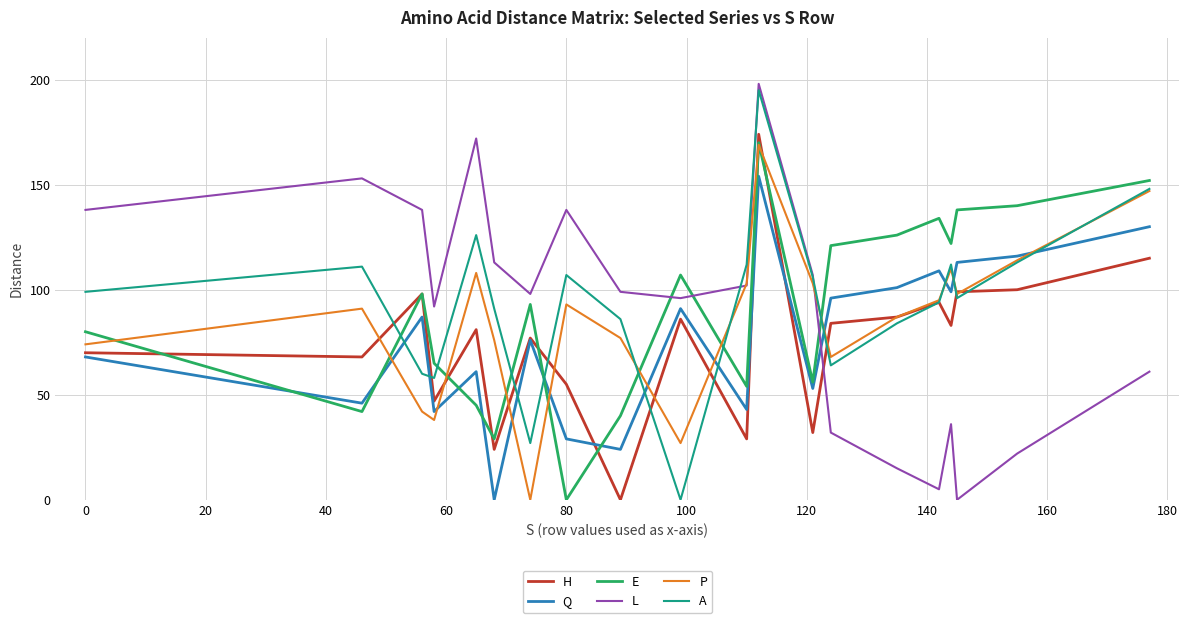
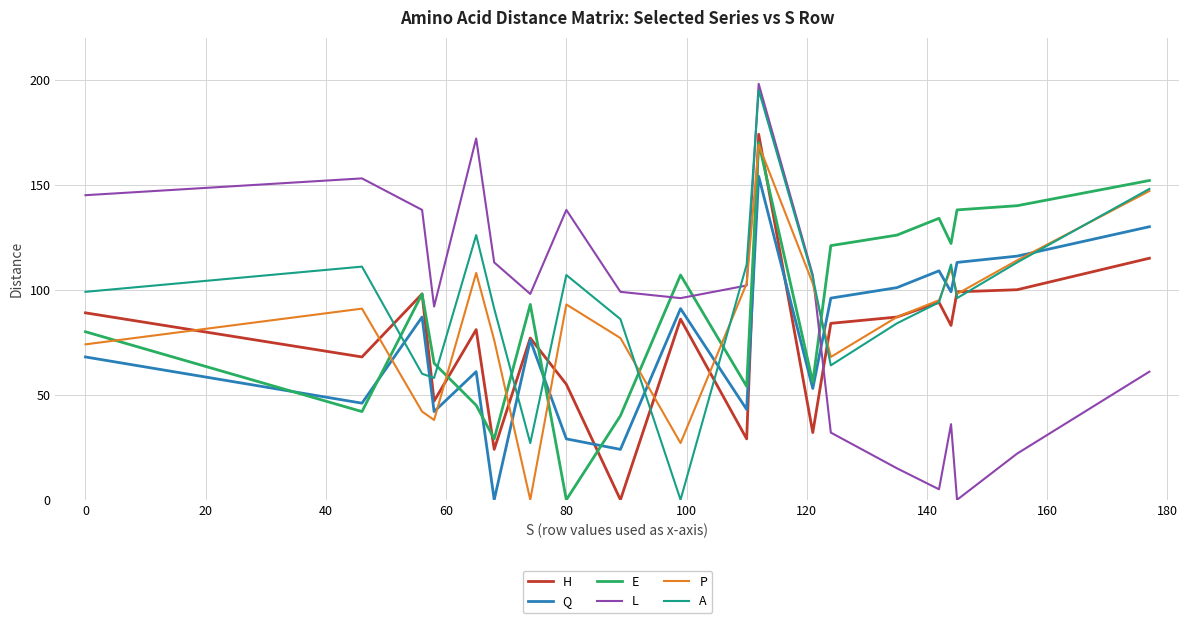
H, 0: 70 -> 89
L, 0: 138 -> 145
